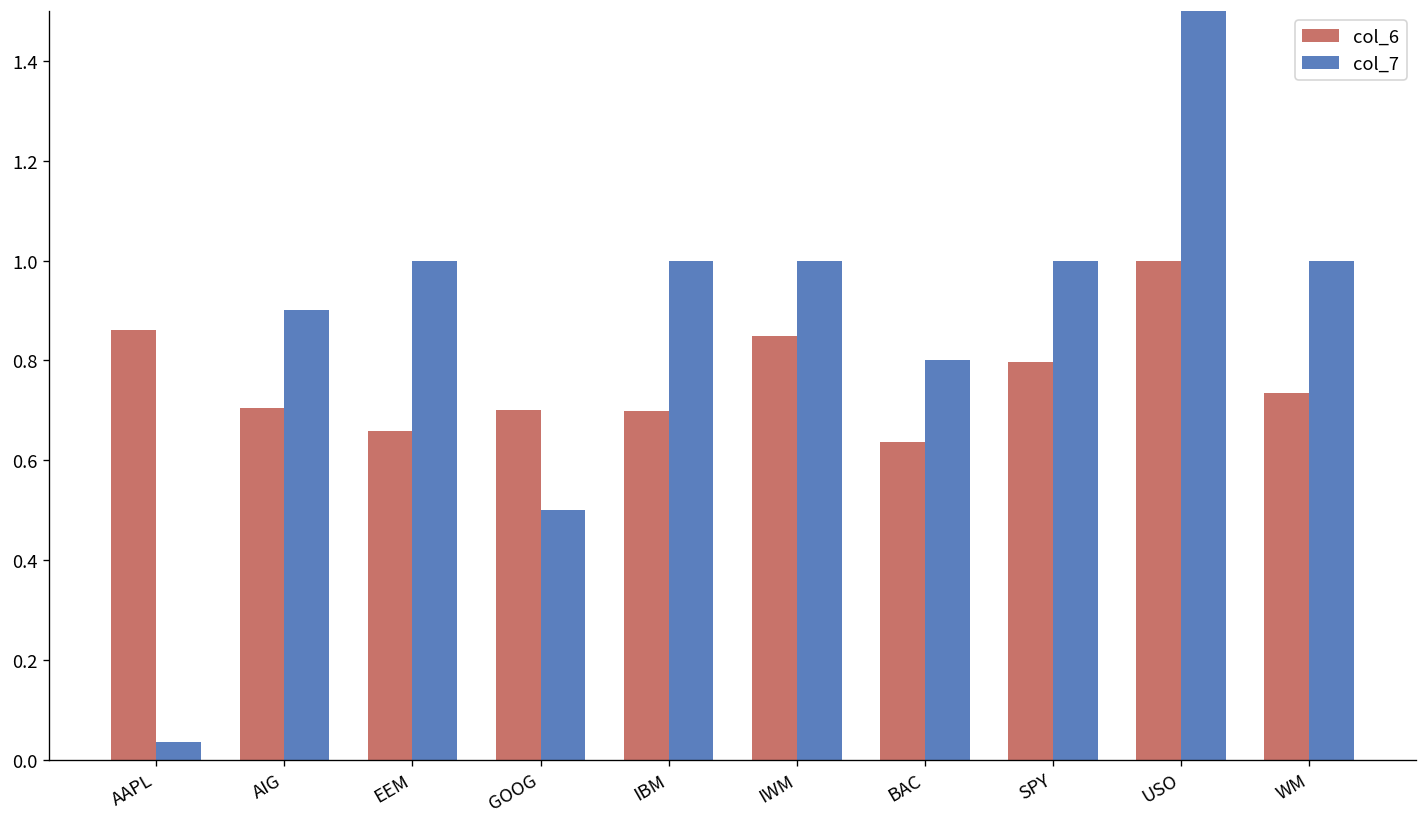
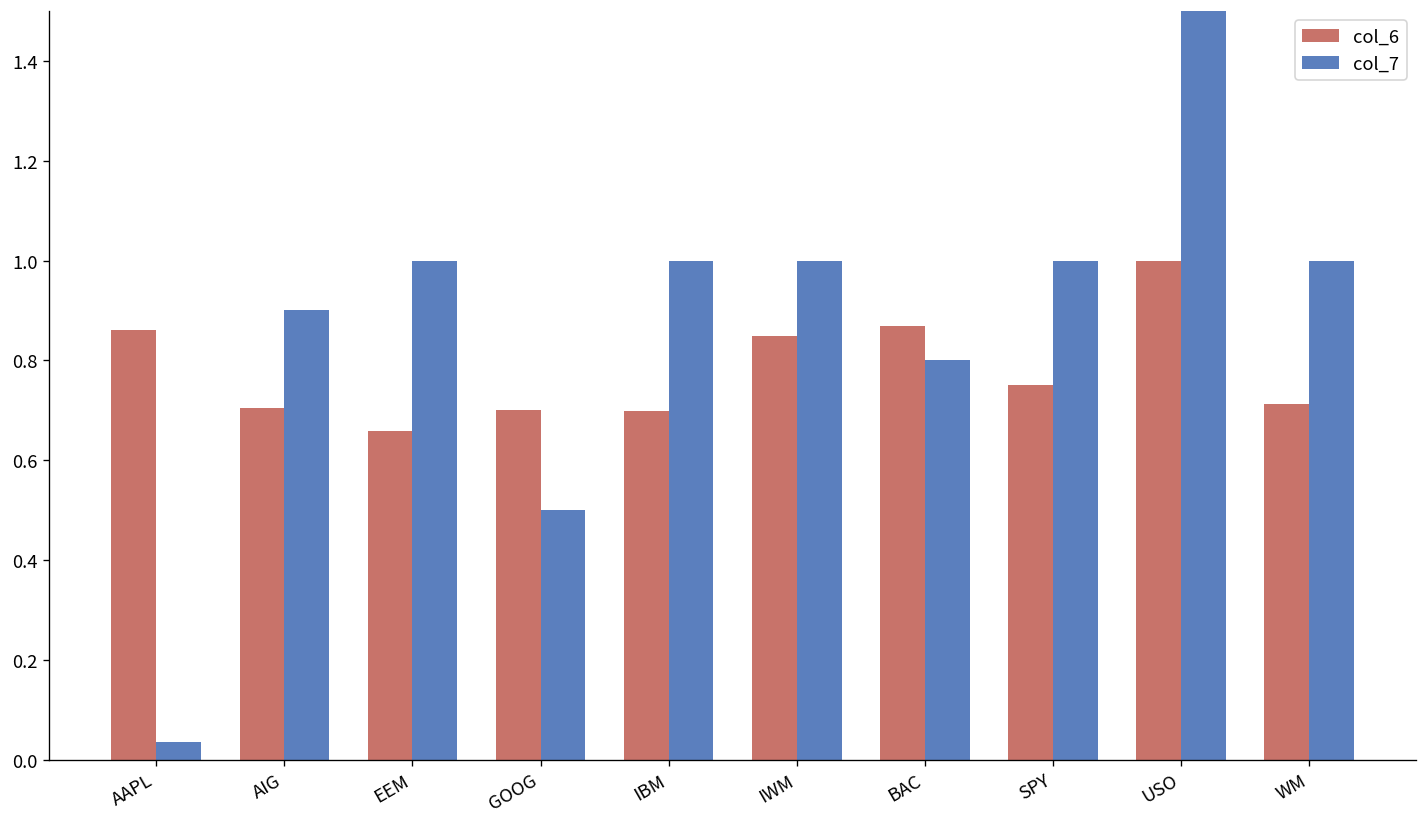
col_6, BAC: 0.64 -> 0.87
col_6, SPY: 0.80 -> 0.75
col_6, WM: 0.73 -> 0.71
